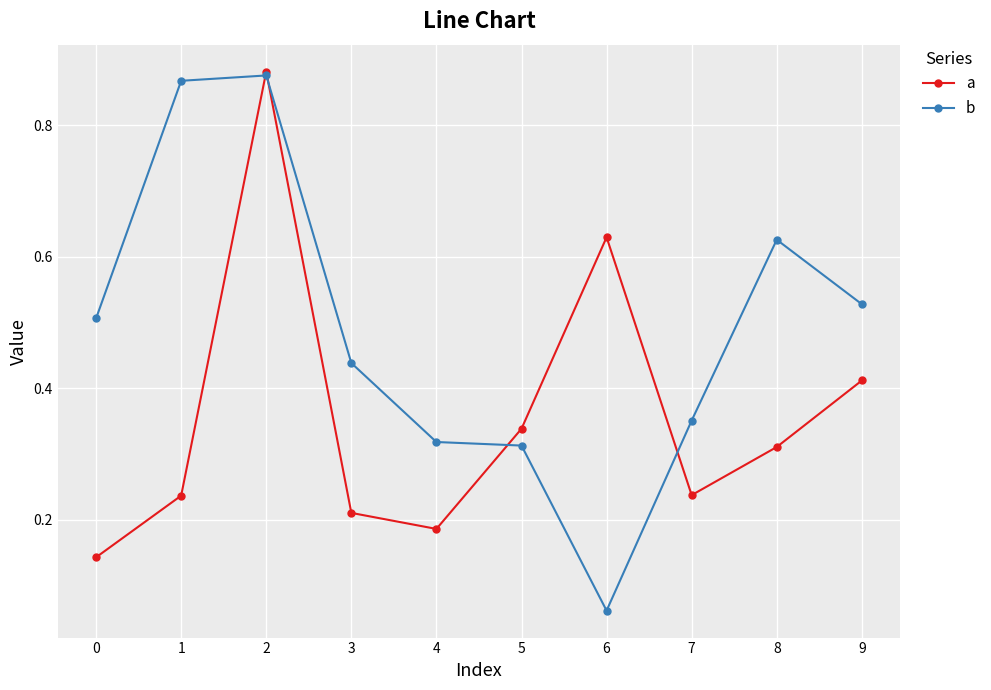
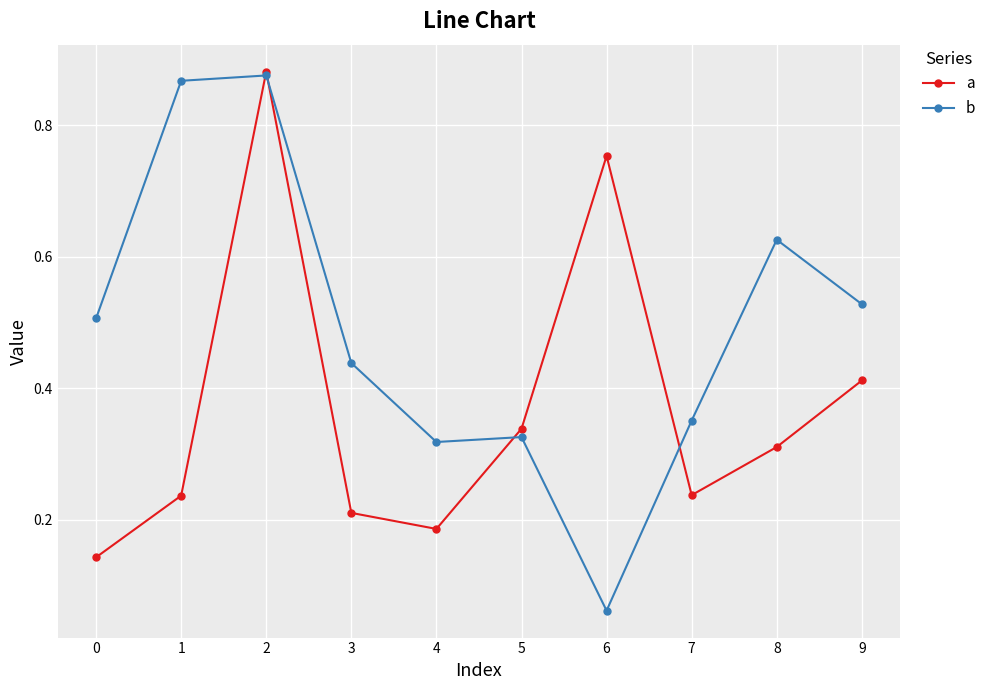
b, 5: 0.31 -> 0.33
a, 6: 0.63 -> 0.75
